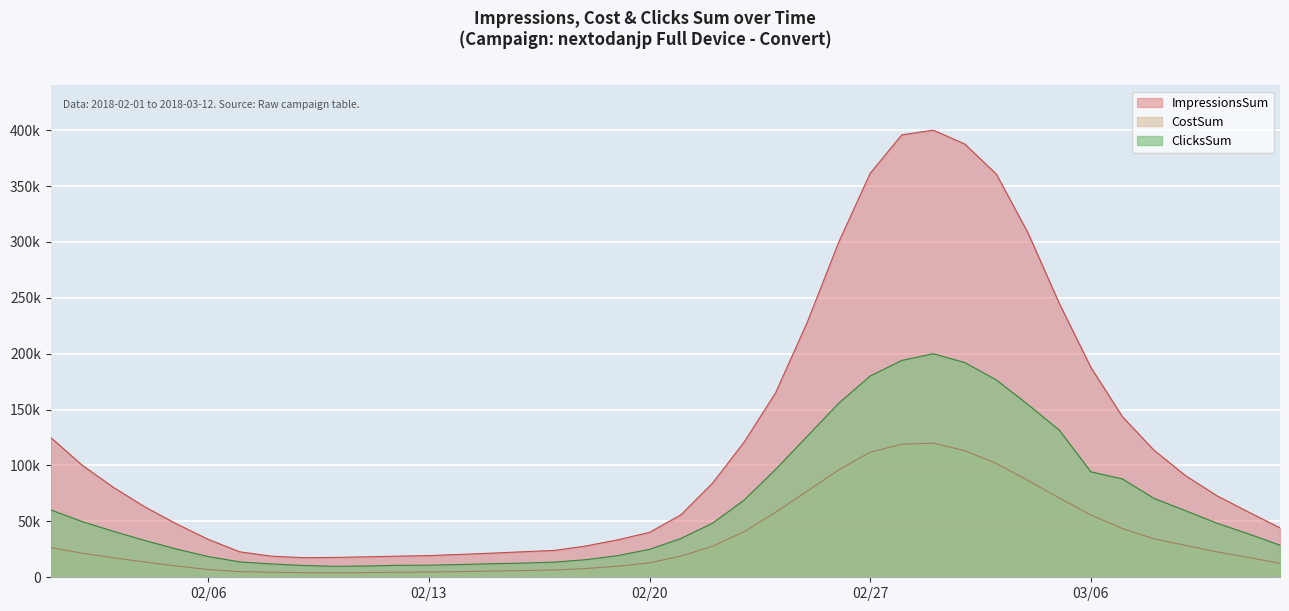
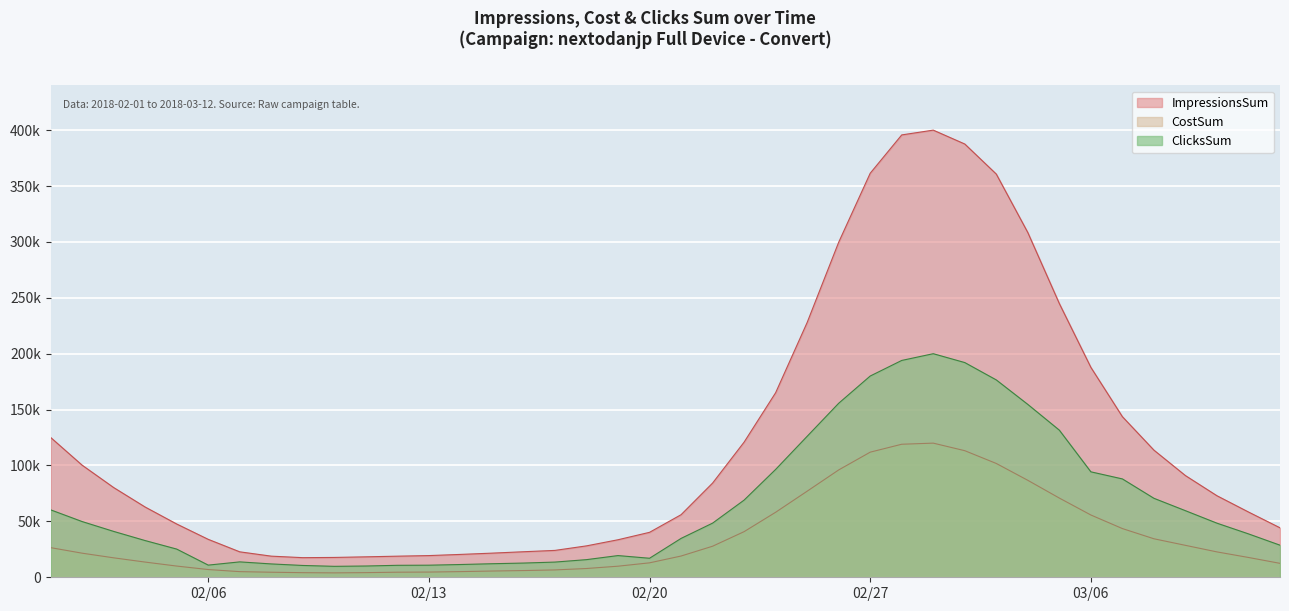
ClicksSum, 02/06: 19000 -> 11000
ClicksSum, 02/20: 25000 -> 17000
